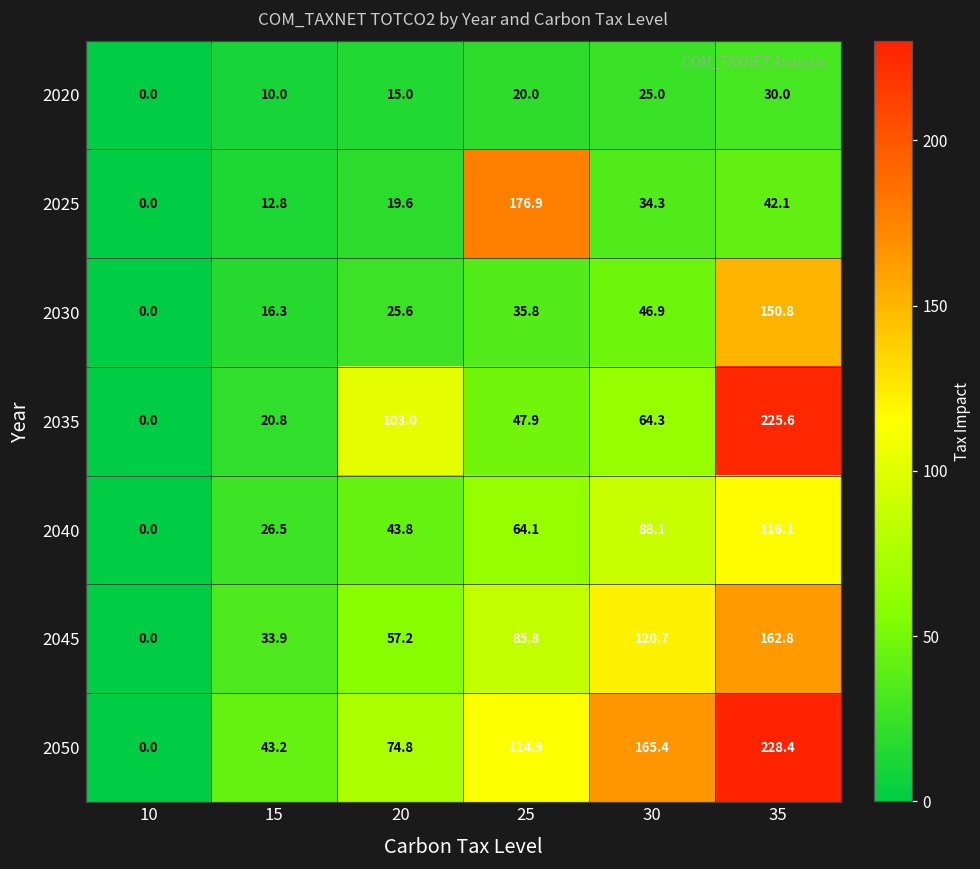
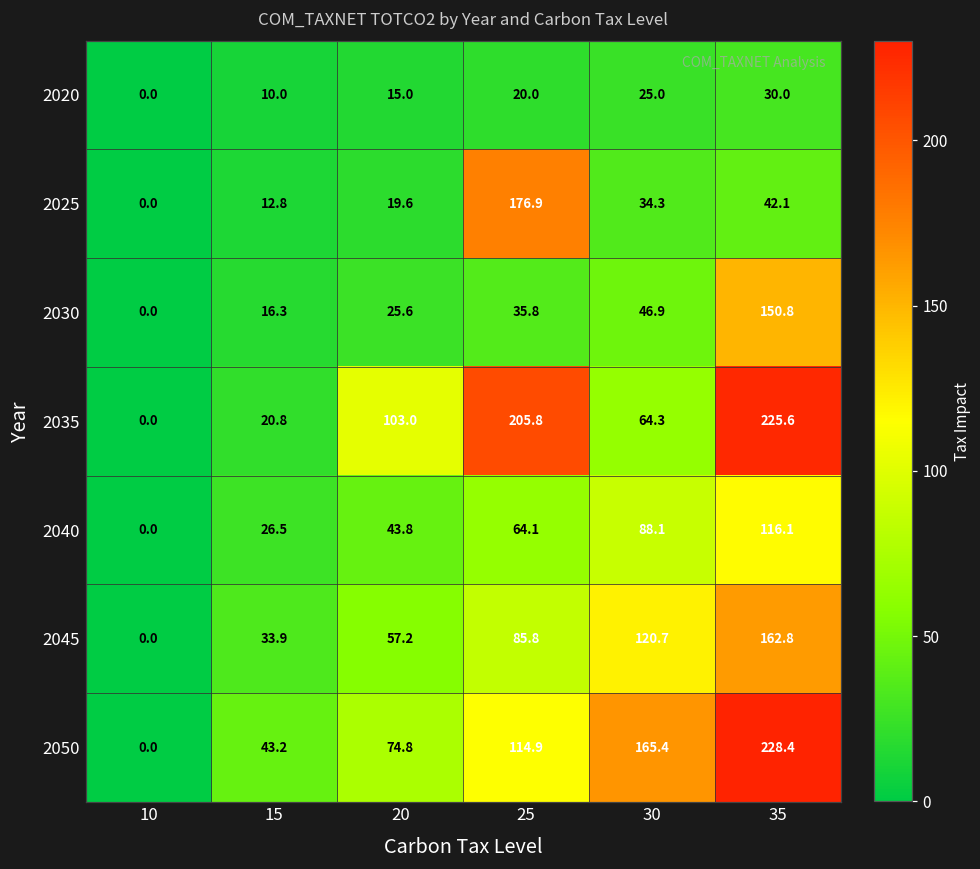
2035, 25: 47.9 -> 205.8
